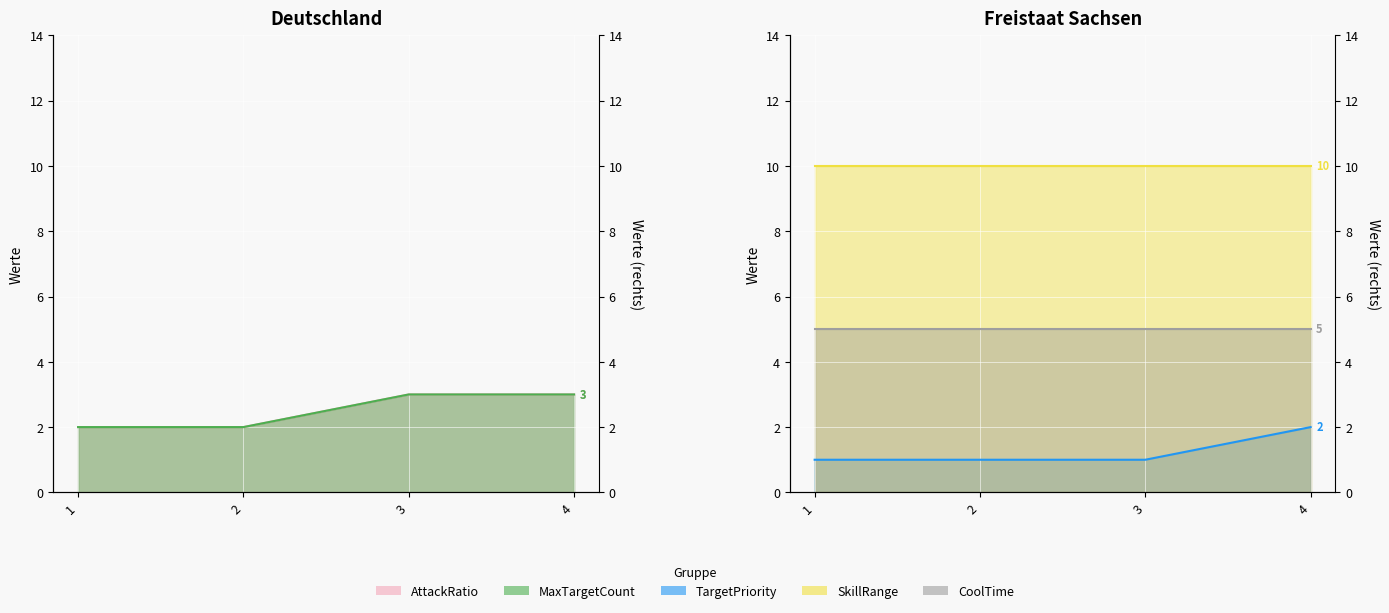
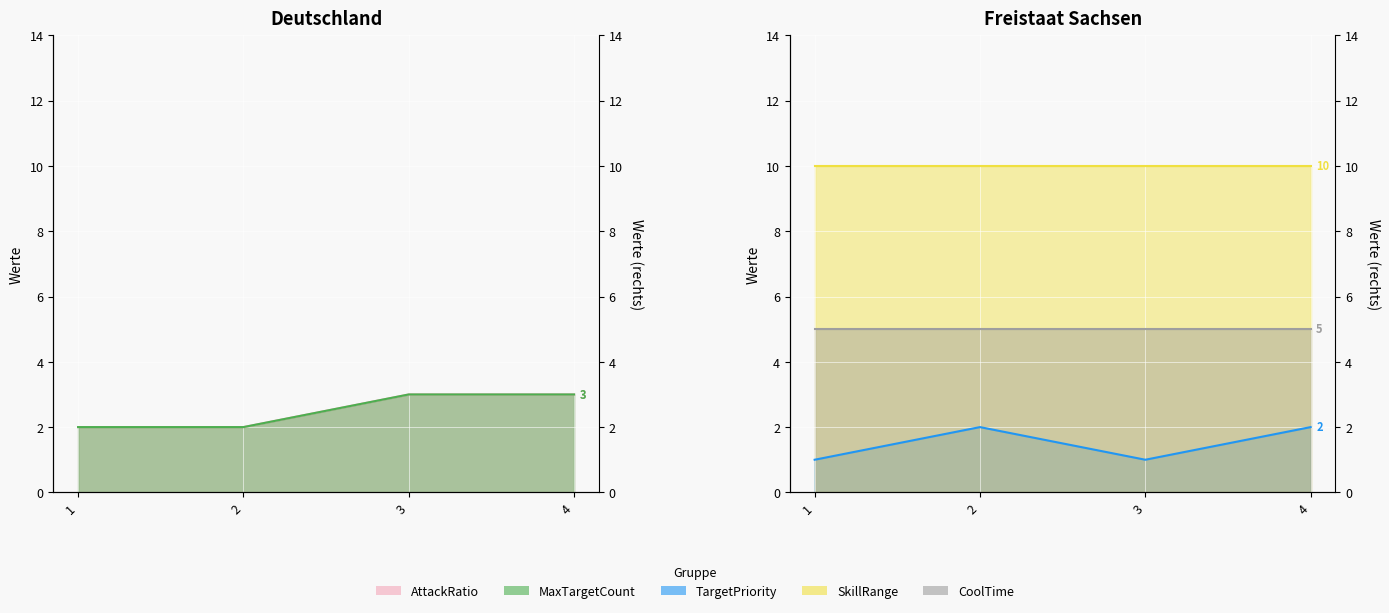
Freistaat Sachsen, TargetPriority, 2: 1 -> 2
